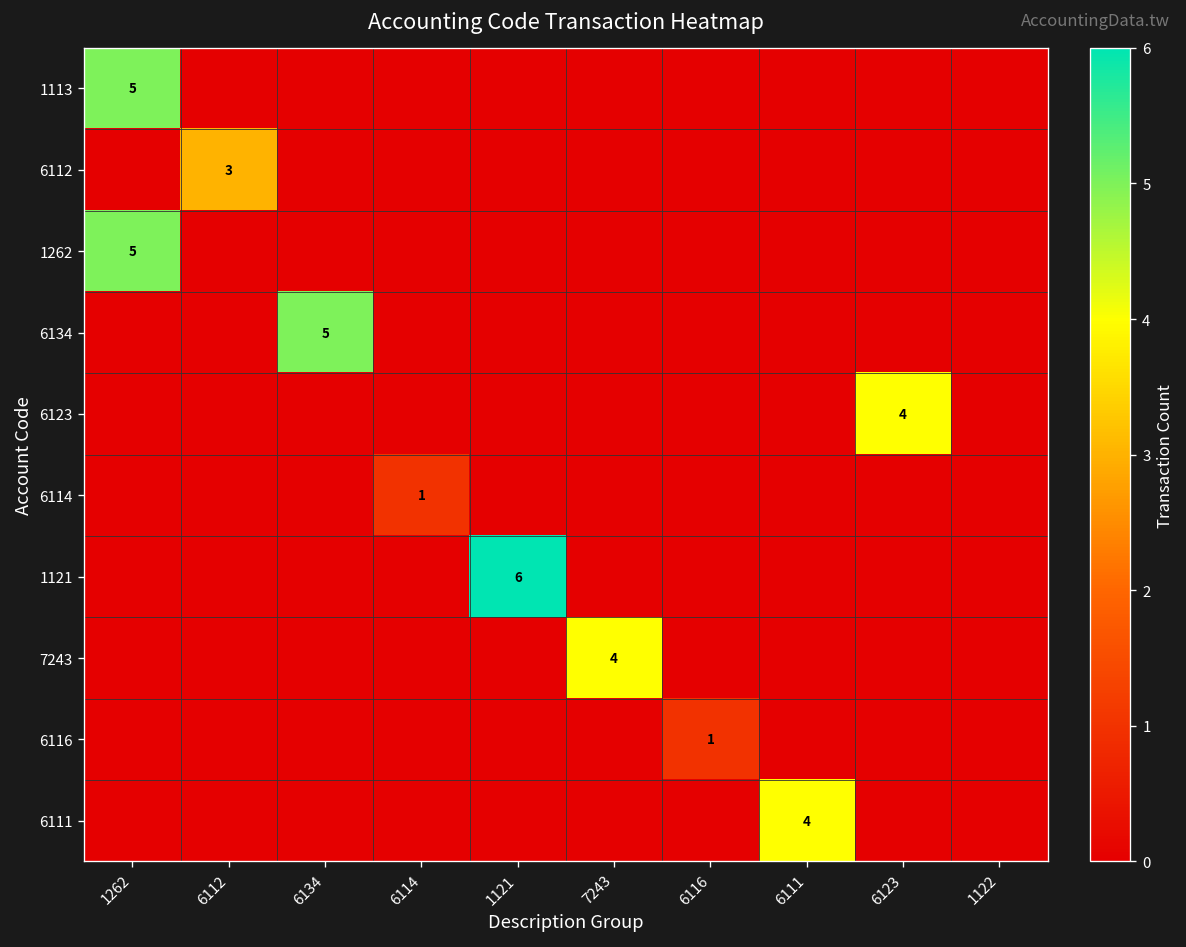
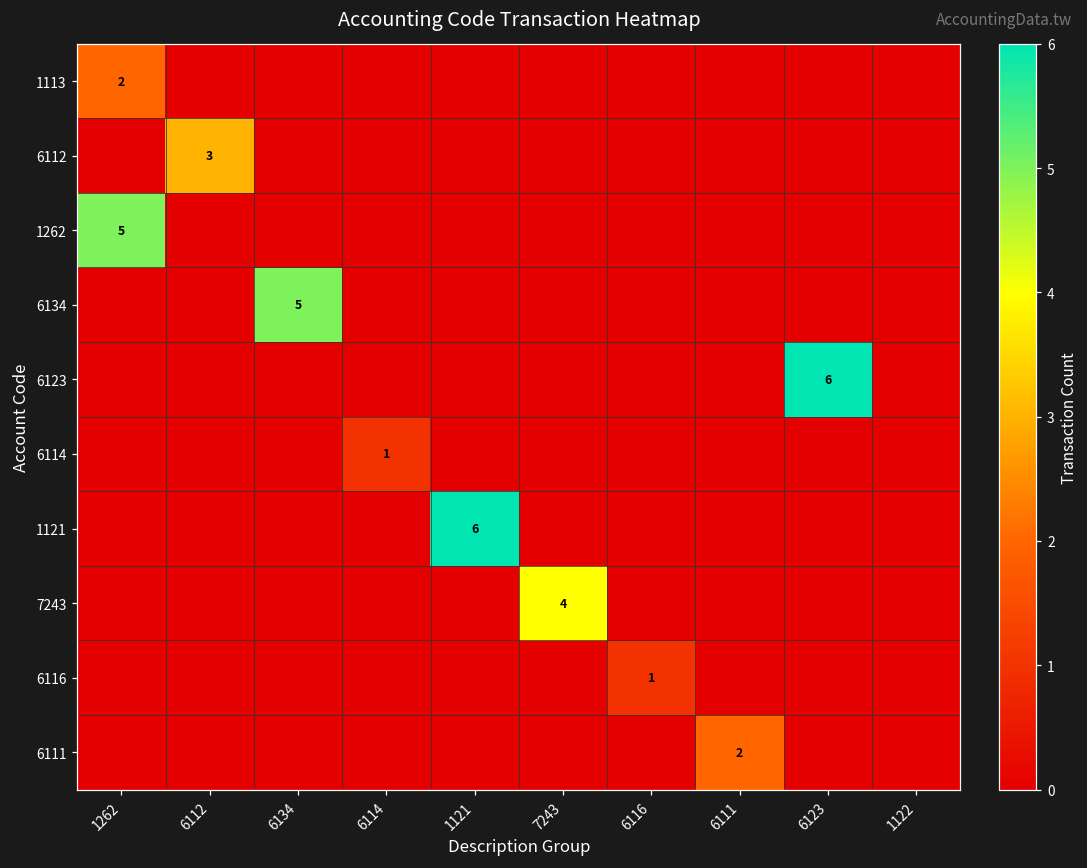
1113, 1262: 5 -> 2
6123, 6123: 4 -> 6
6111, 6111: 4 -> 2
